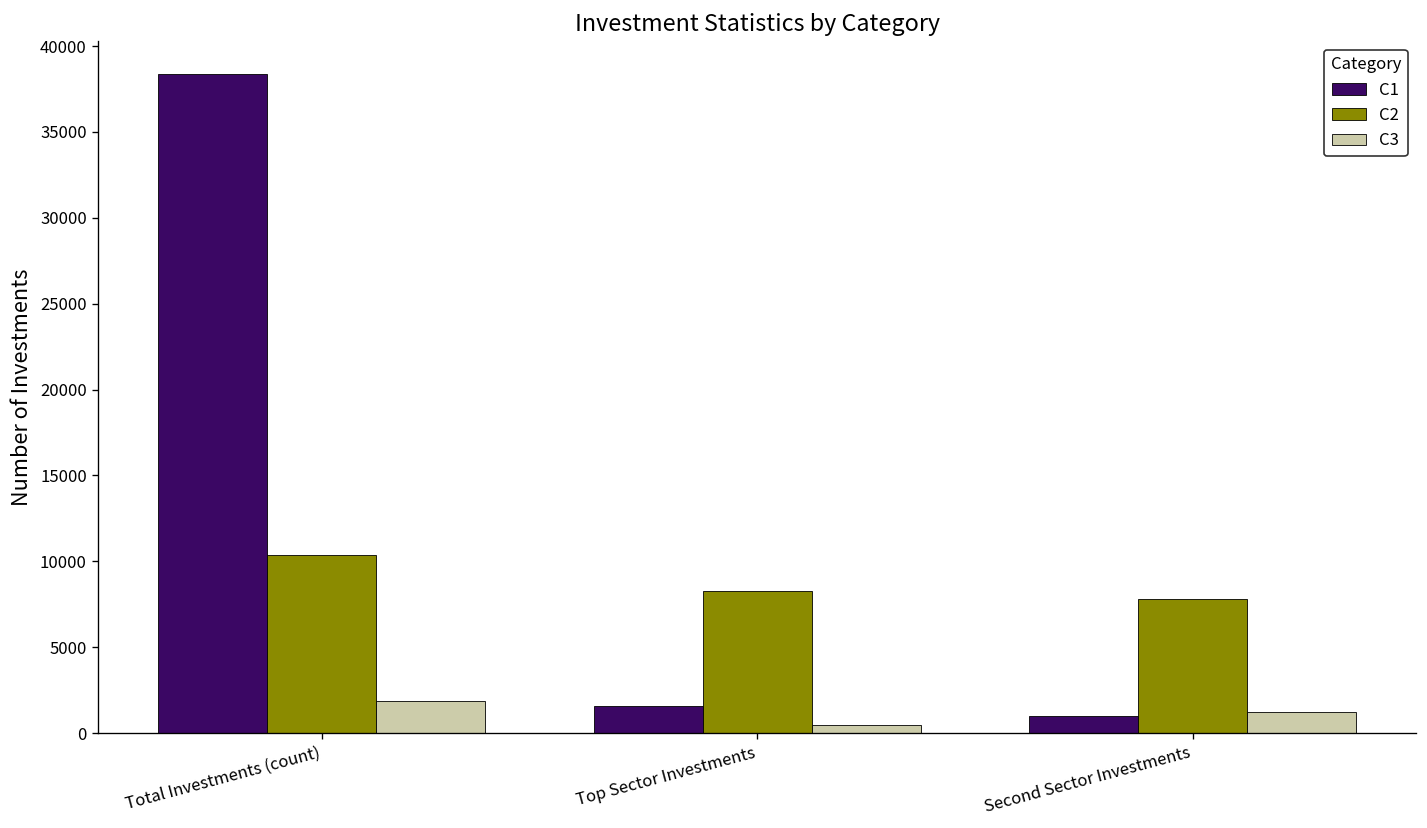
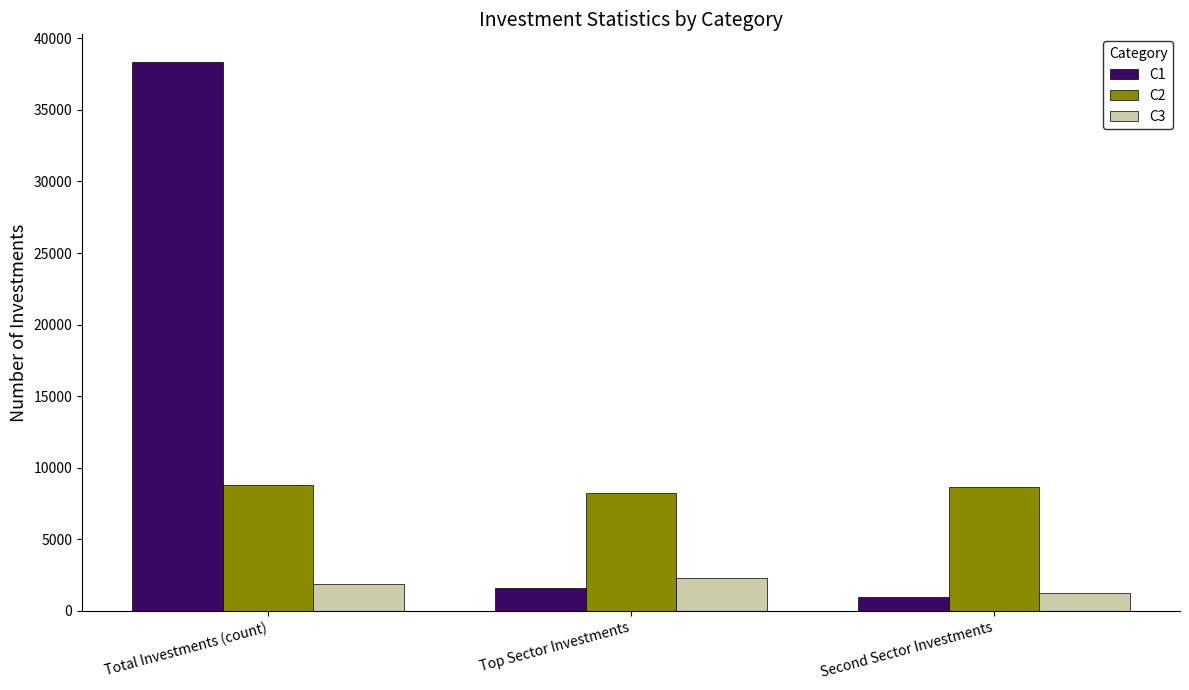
C2, Total Investments (count): 10400 -> 8800
C3, Top Sector Investments: 500 -> 2300
C2, Second Sector Investments: 7800 -> 8700
